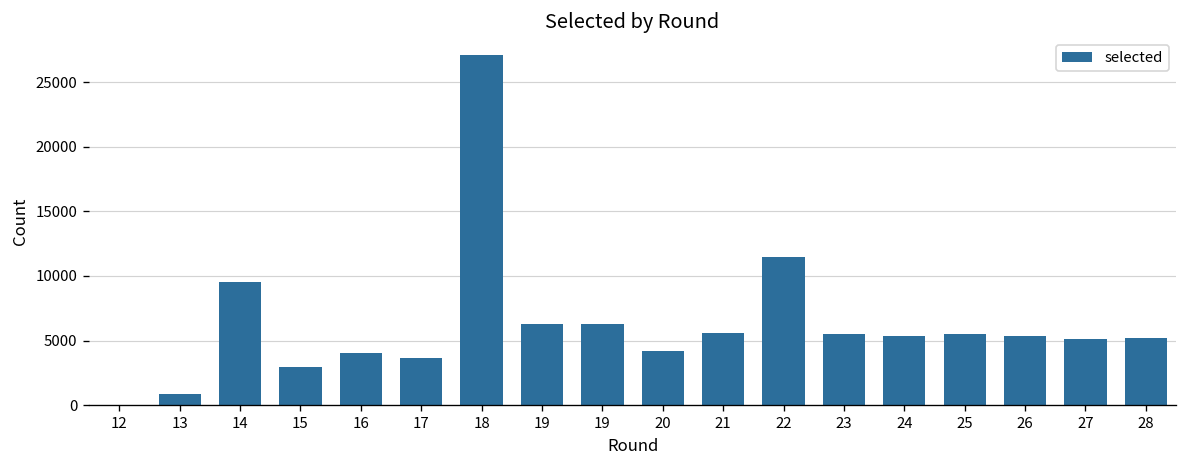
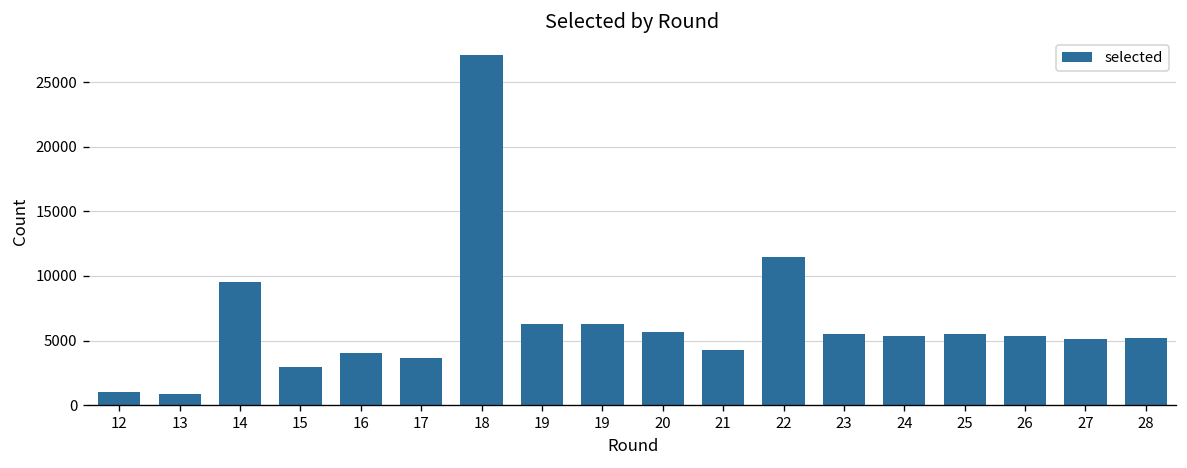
12: 0 -> 1000
20: 4200 -> 5600
21: 5600 -> 4300
